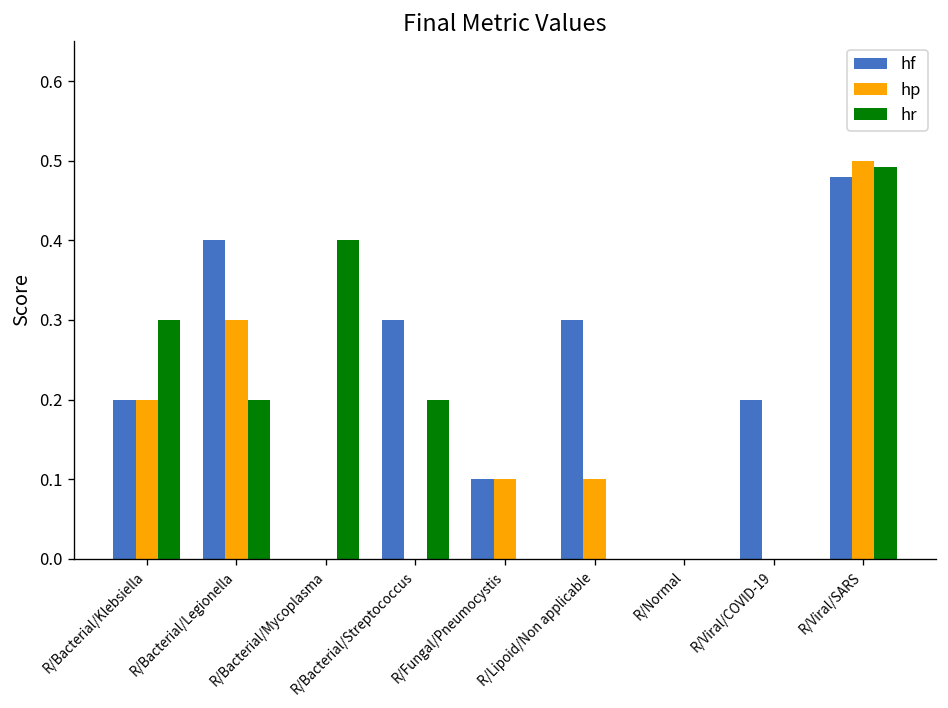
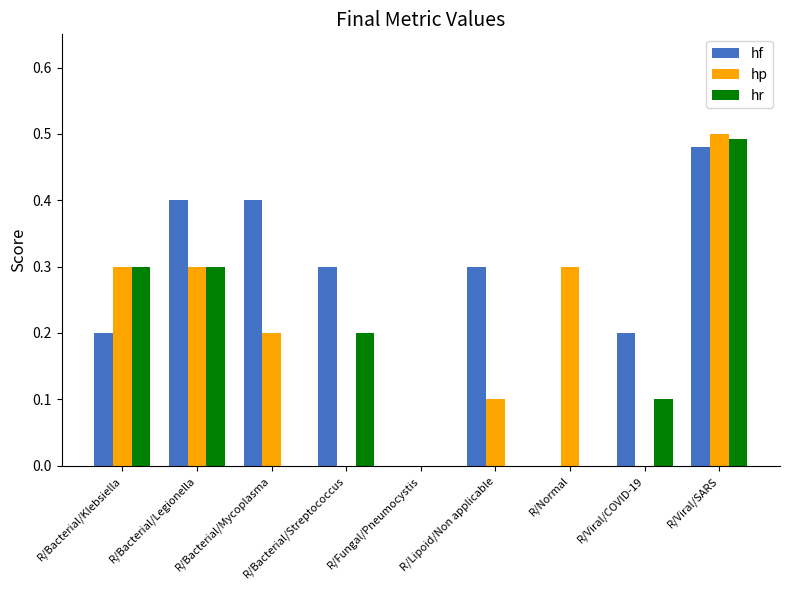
hp, R/Bacterial/Klebsiella: 0.2 -> 0.3
hr, R/Bacterial/Legionella: 0.2 -> 0.3
hf, R/Bacterial/Mycoplasma: 0.0 -> 0.4
hp, R/Bacterial/Mycoplasma: 0.0 -> 0.2
hr, R/Bacterial/Mycoplasma: 0.4 -> 0.0
hf, R/Fungal/Pneumocystis: 0.1 -> 0.0
hp, R/Fungal/Pneumocystis: 0.1 -> 0.0
hp, R/Normal: 0.0 -> 0.3
hr, R/Viral/COVID-19: 0.0 -> 0.1
